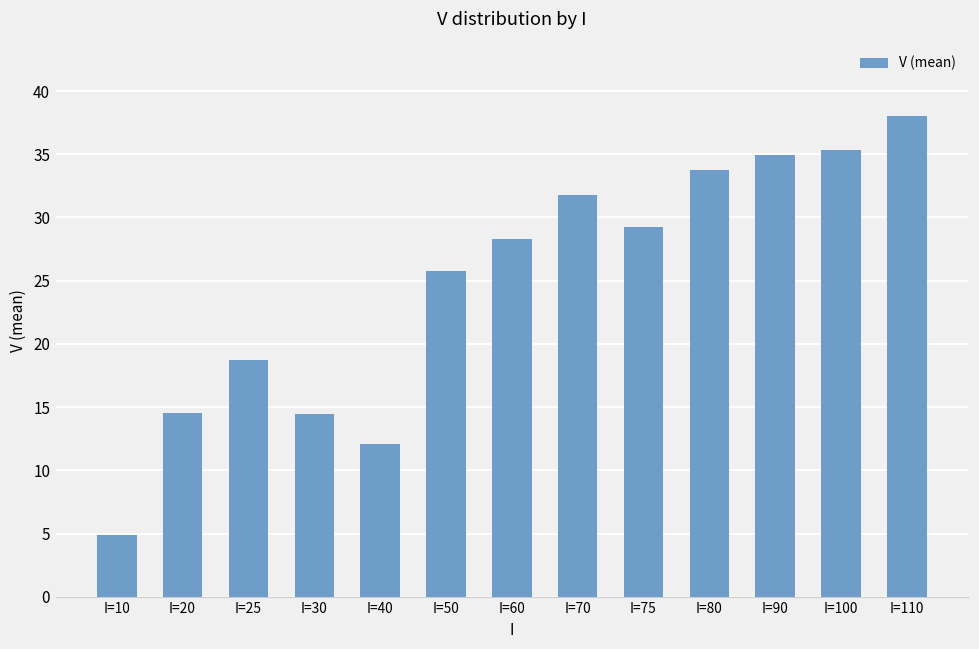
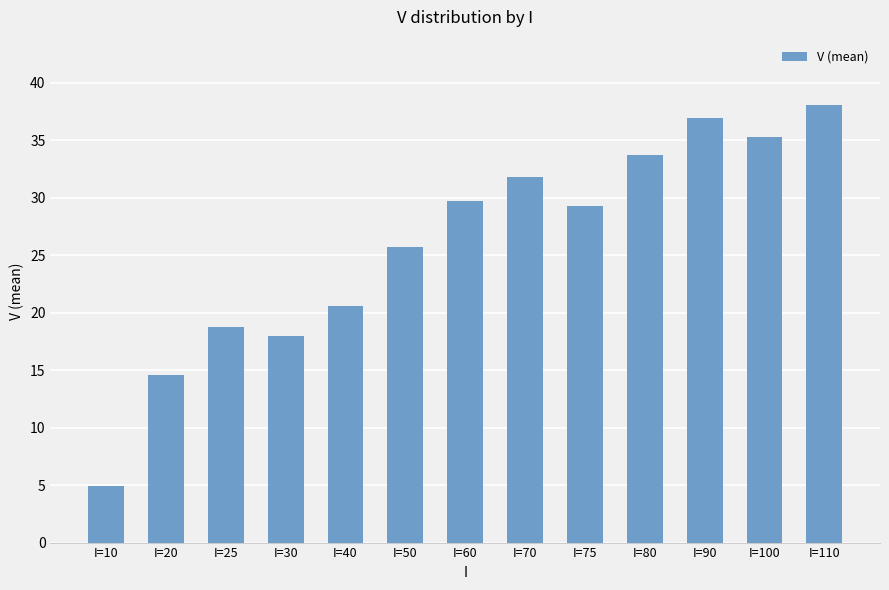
I=30: 14.5 -> 18.0
I=40: 12.1 -> 20.6
I=60: 28.3 -> 29.7
I=90: 35.0 -> 36.9
